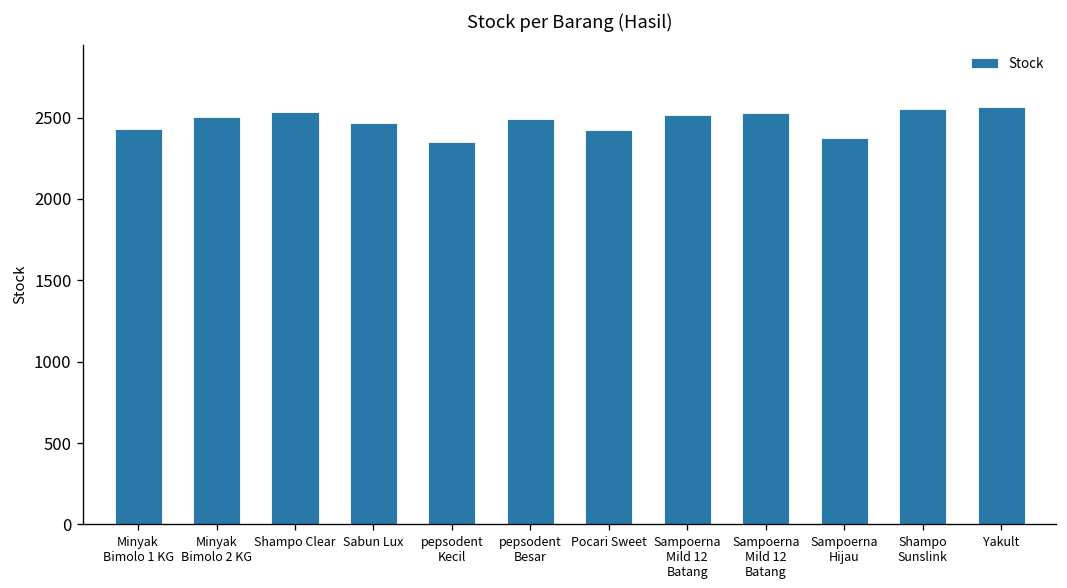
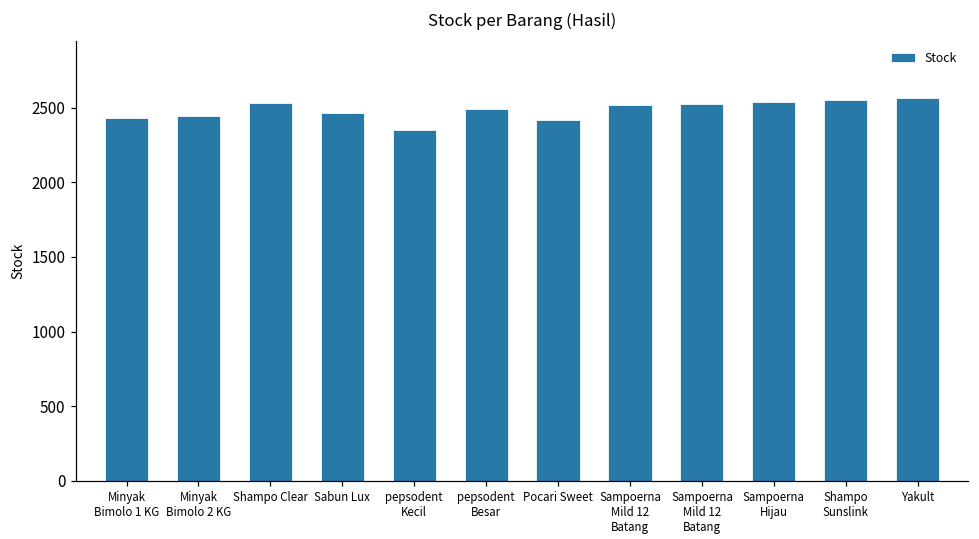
Minyak Bimolo 2 KG: 2500 -> 2440
Sampoerna Hijau: 2370 -> 2540
